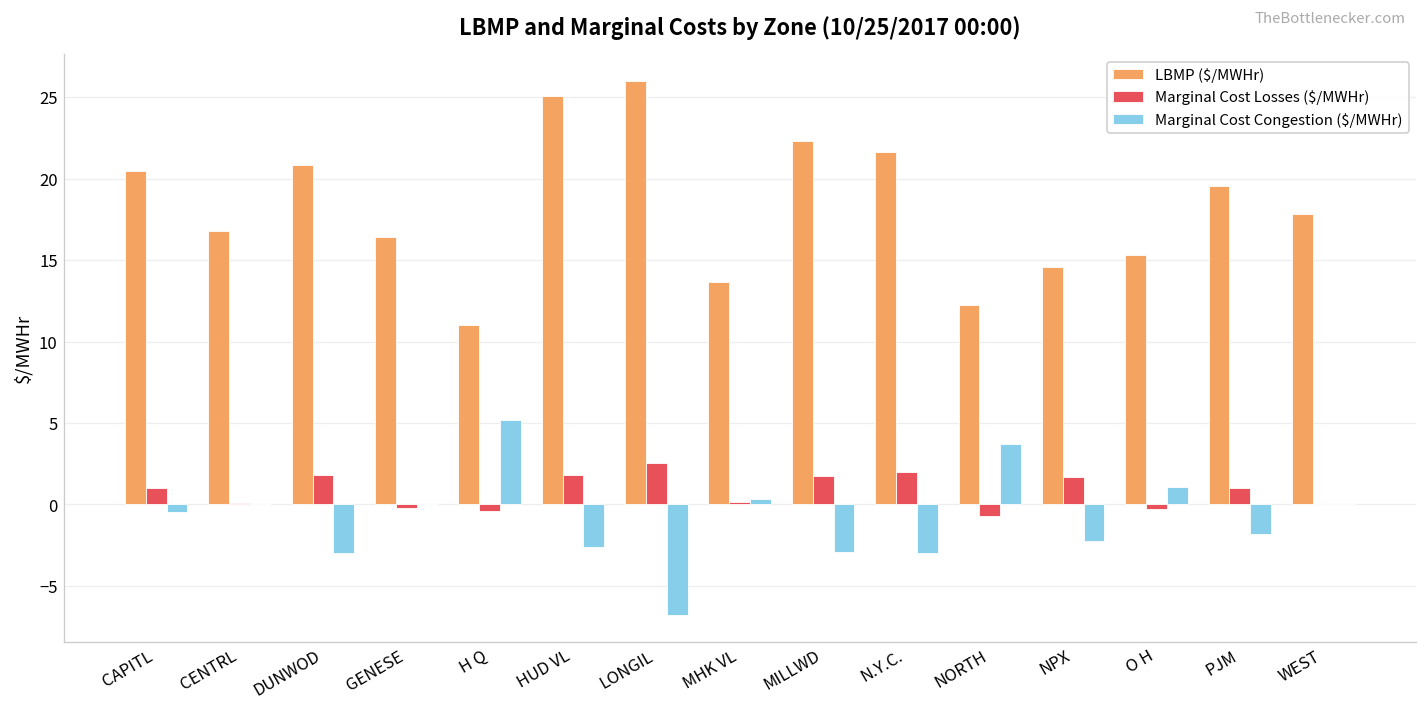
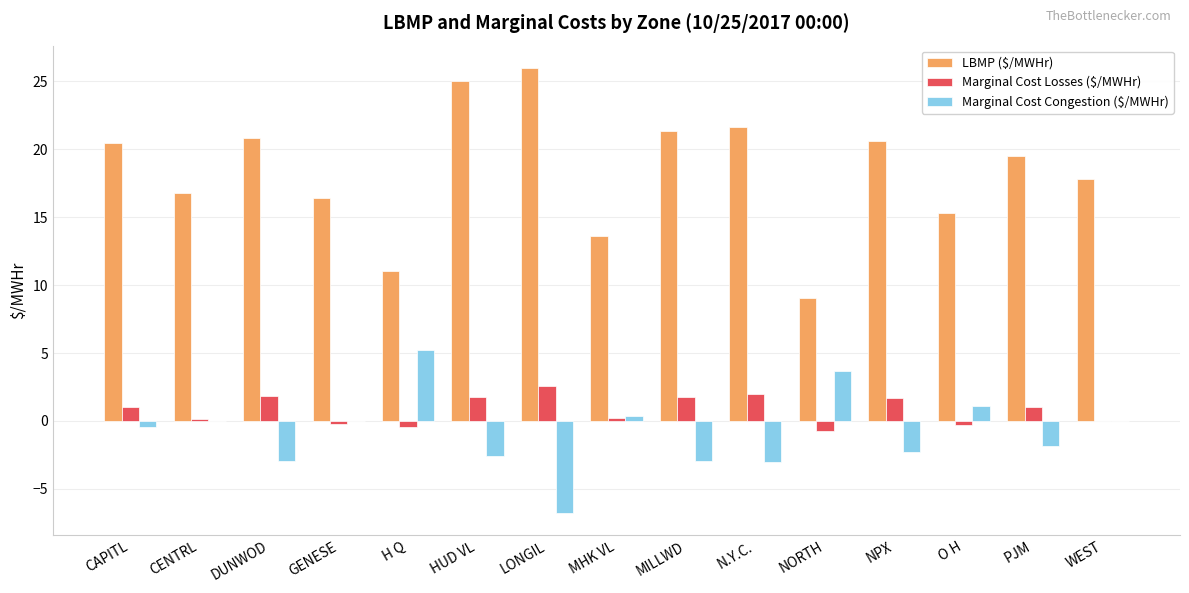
LBMP ($/MWHr), MILLWD: 22.3 -> 21.4
LBMP ($/MWHr), NORTH: 12.3 -> 9.1
LBMP ($/MWHr), NPX: 14.6 -> 20.6
